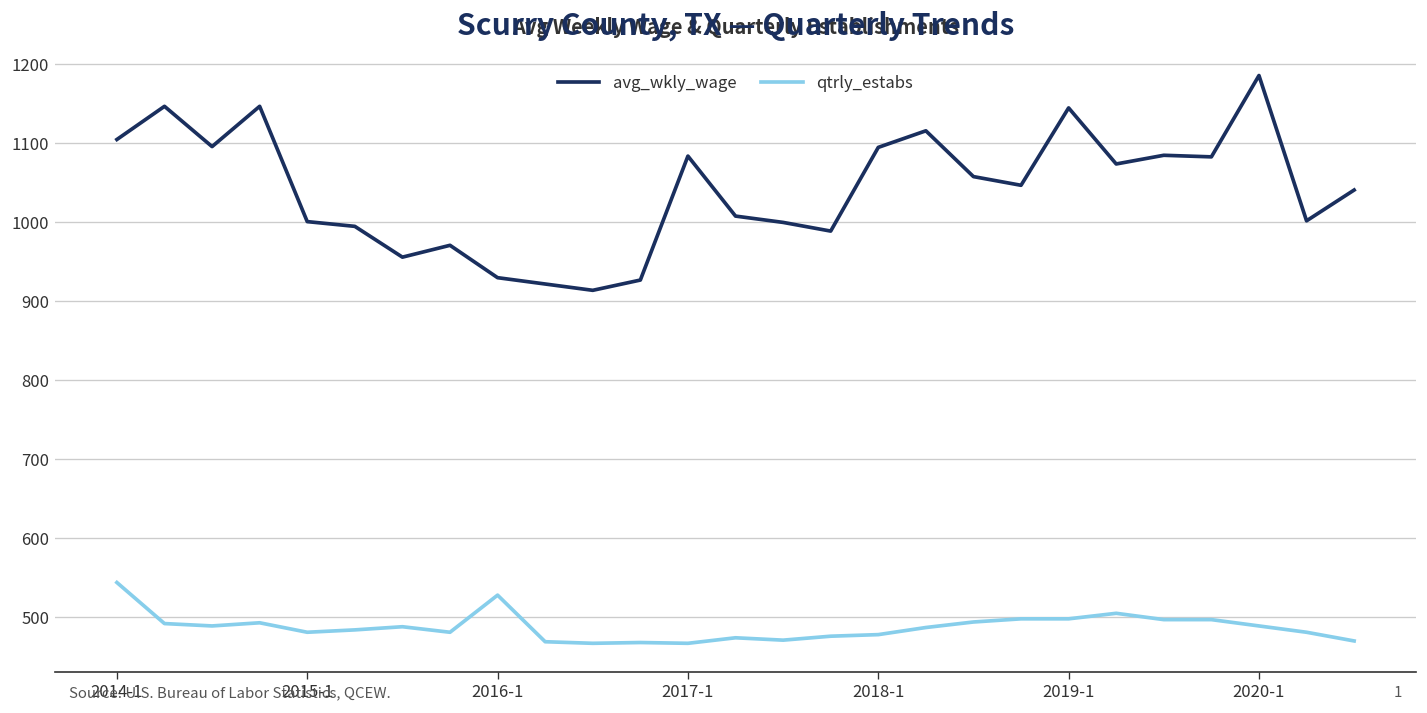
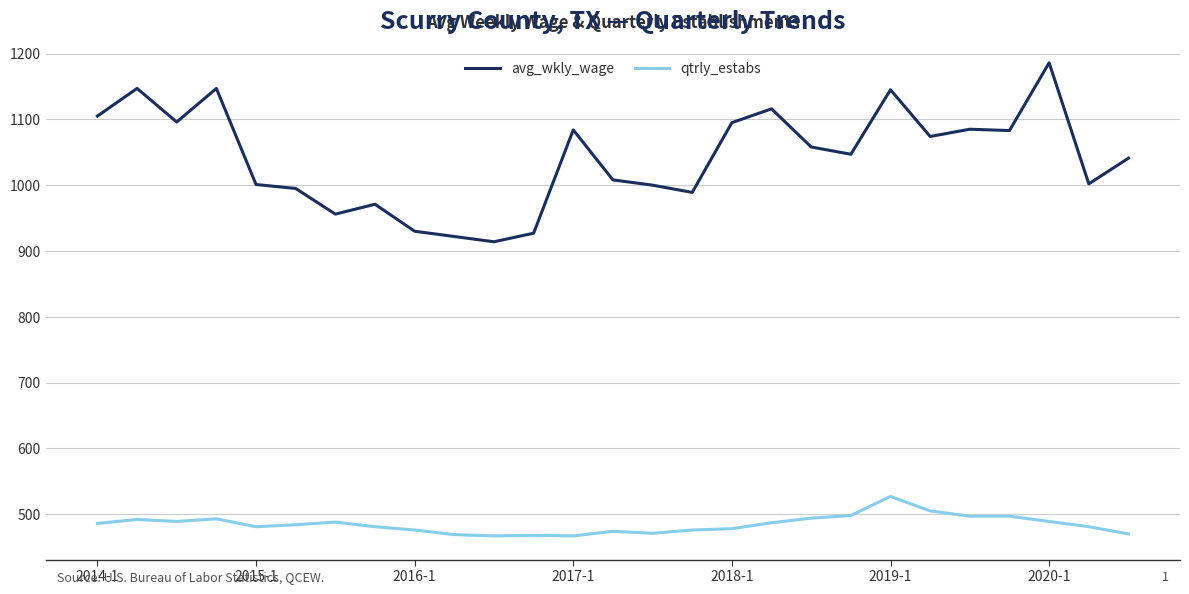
qtrly_estabs, 2014-1: 540 -> 490
qtrly_estabs, 2016-1: 530 -> 480
qtrly_estabs, 2019-1: 500 -> 530
